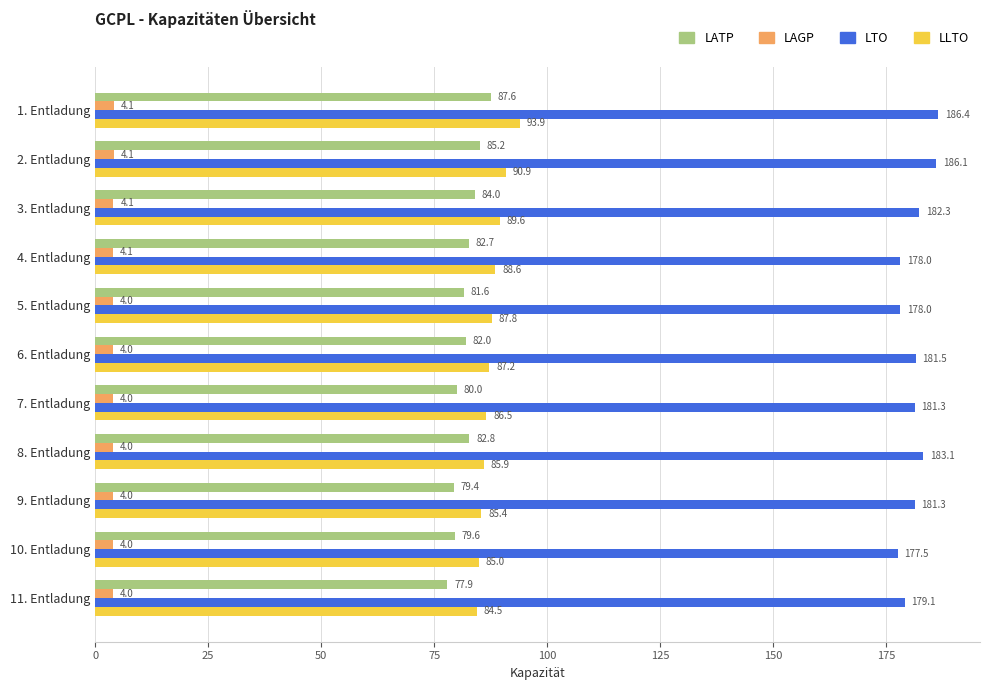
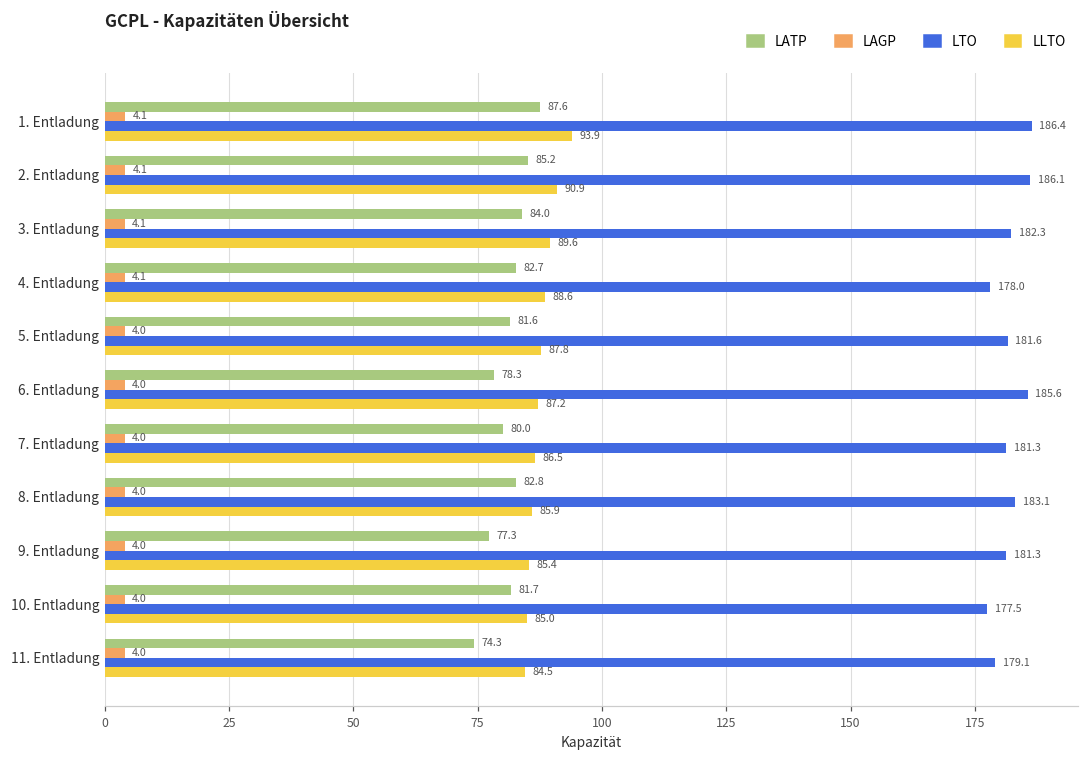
LTO, 5. Entladung: 178.0 -> 181.6
LATP, 6. Entladung: 82.0 -> 78.3
LTO, 6. Entladung: 181.5 -> 185.6
LATP, 9. Entladung: 79.4 -> 77.3
LATP, 10. Entladung: 79.6 -> 81.7
LATP, 11. Entladung: 77.9 -> 74.3
